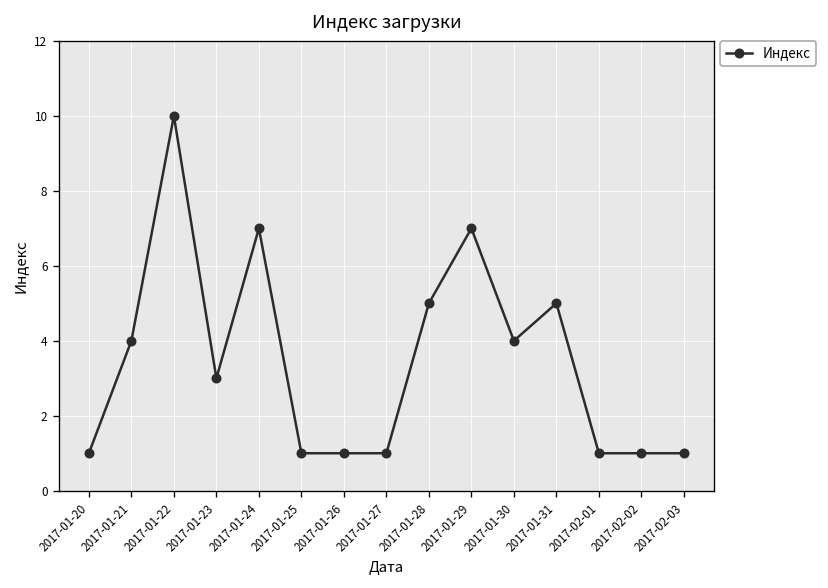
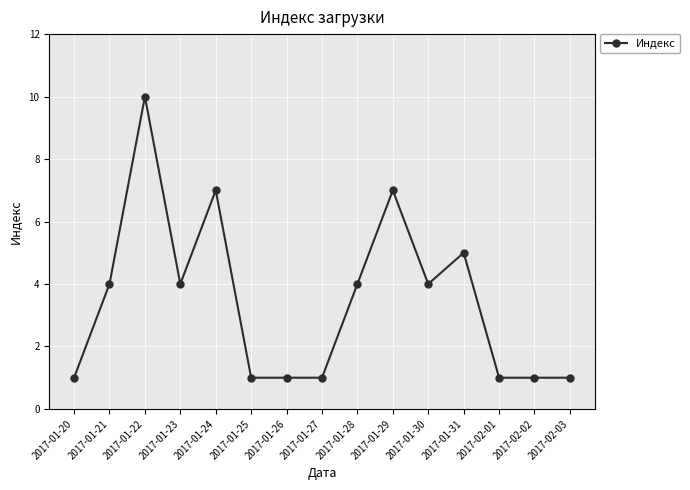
2017-01-23: 3 -> 4
2017-01-28: 5 -> 4
